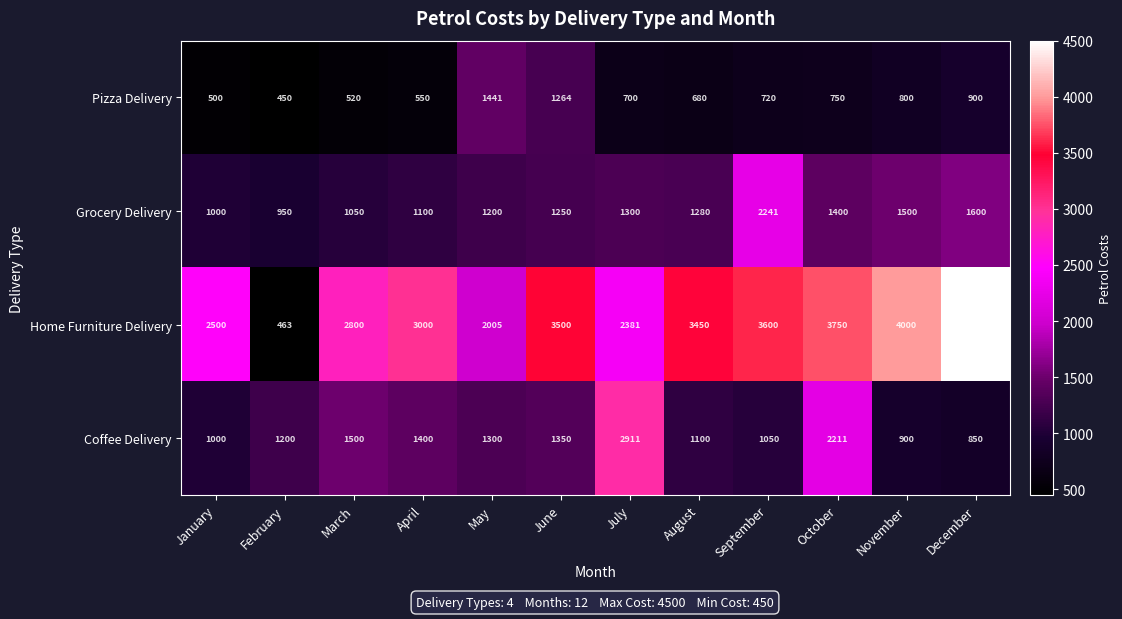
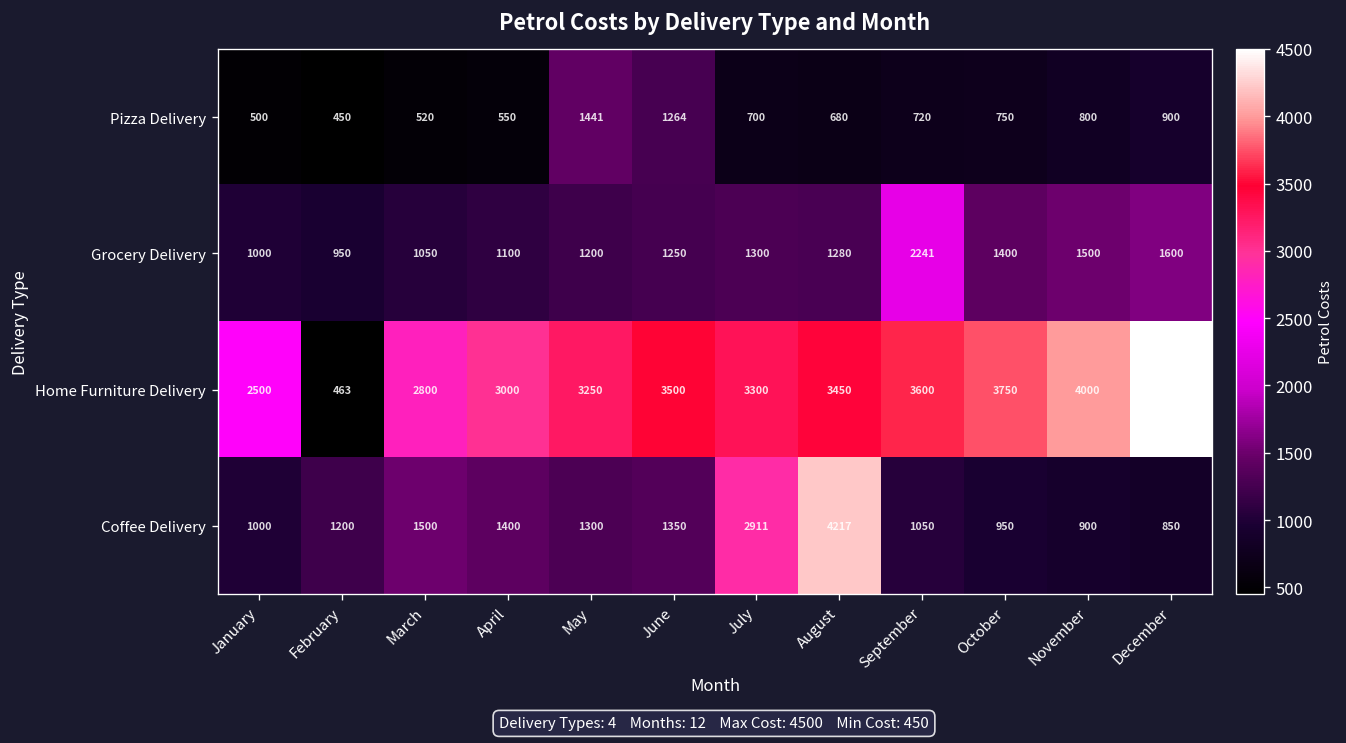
Home Furniture Delivery, May: 2005 -> 3250
Home Furniture Delivery, July: 2381 -> 3300
Coffee Delivery, August: 1100 -> 4217
Coffee Delivery, October: 2211 -> 950
